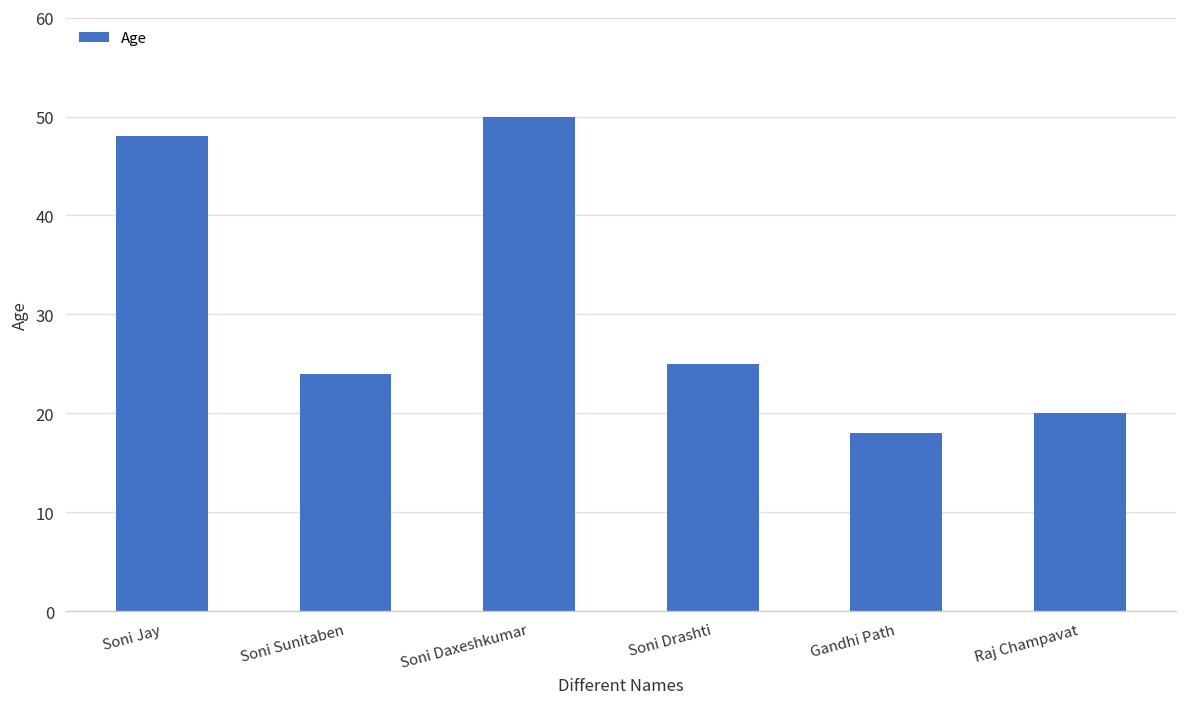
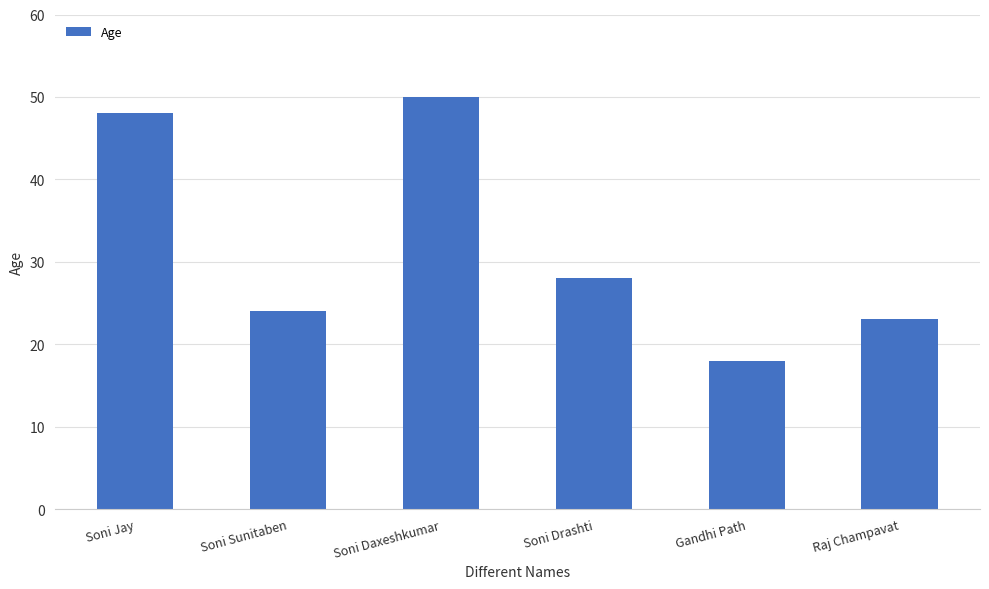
Soni Drashti: 25 -> 28
Raj Champavat: 20 -> 23
